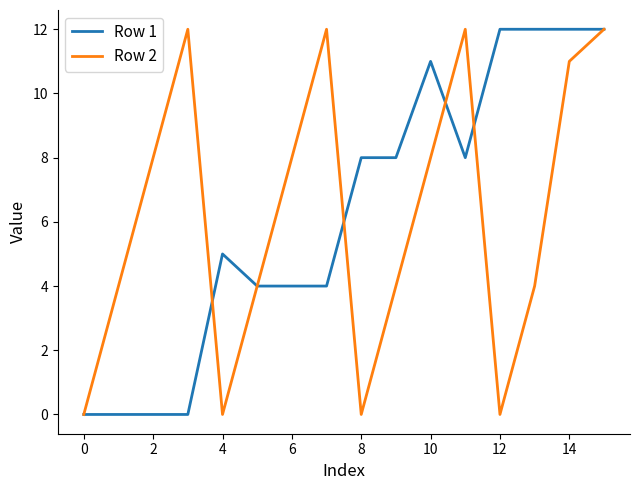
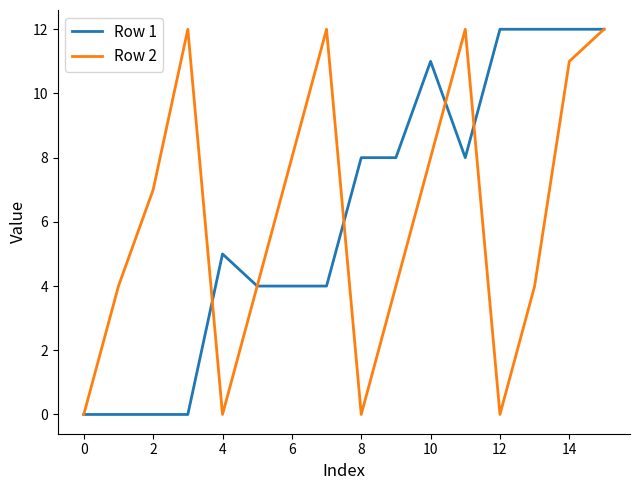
Row 2, 2: 8 -> 7
